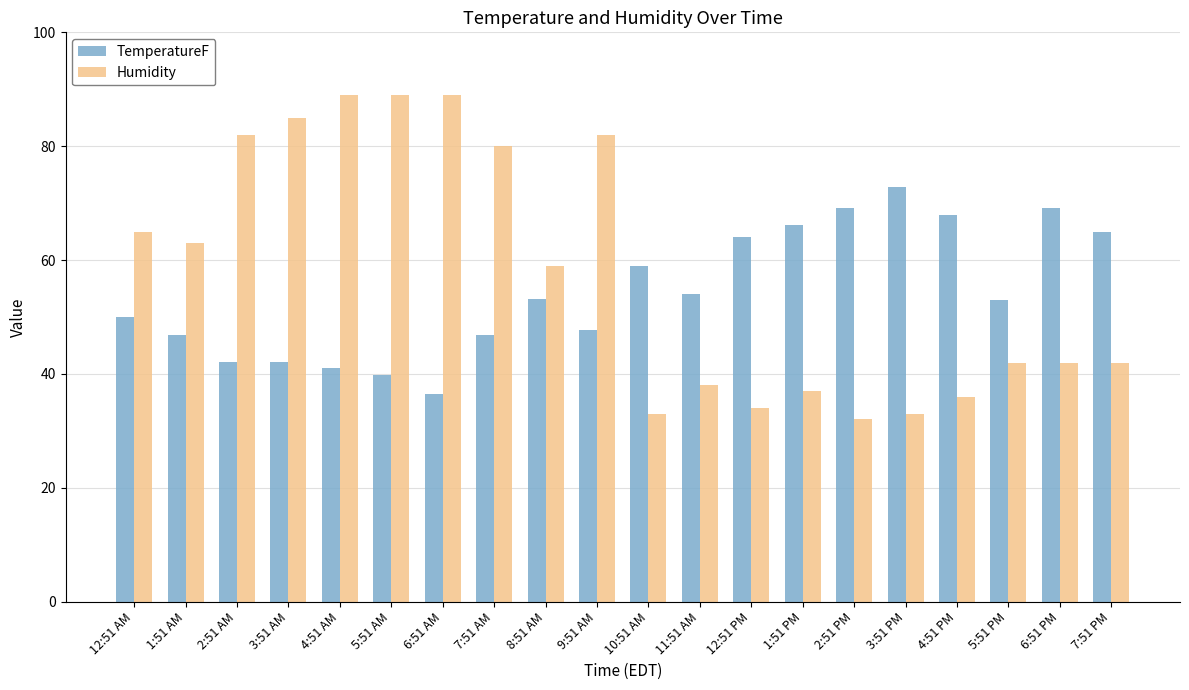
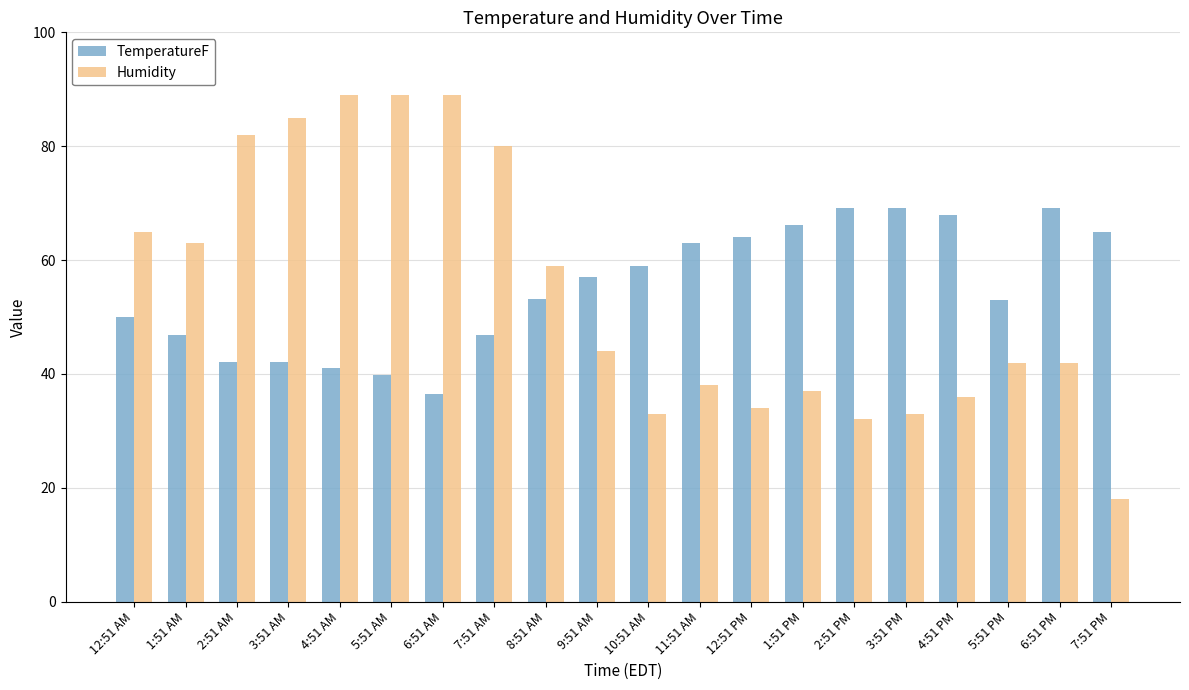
TemperatureF, 9:51 AM: 48 -> 57
Humidity, 9:51 AM: 82 -> 44
TemperatureF, 11:51 AM: 54 -> 63
TemperatureF, 3:51 PM: 73 -> 69
Humidity, 7:51 PM: 42 -> 18
